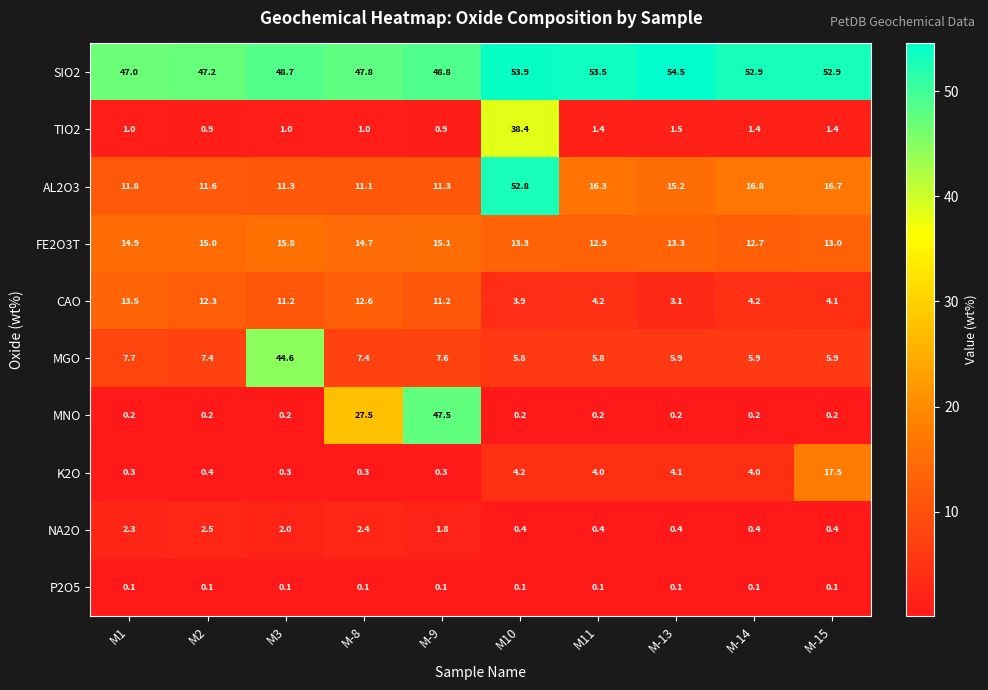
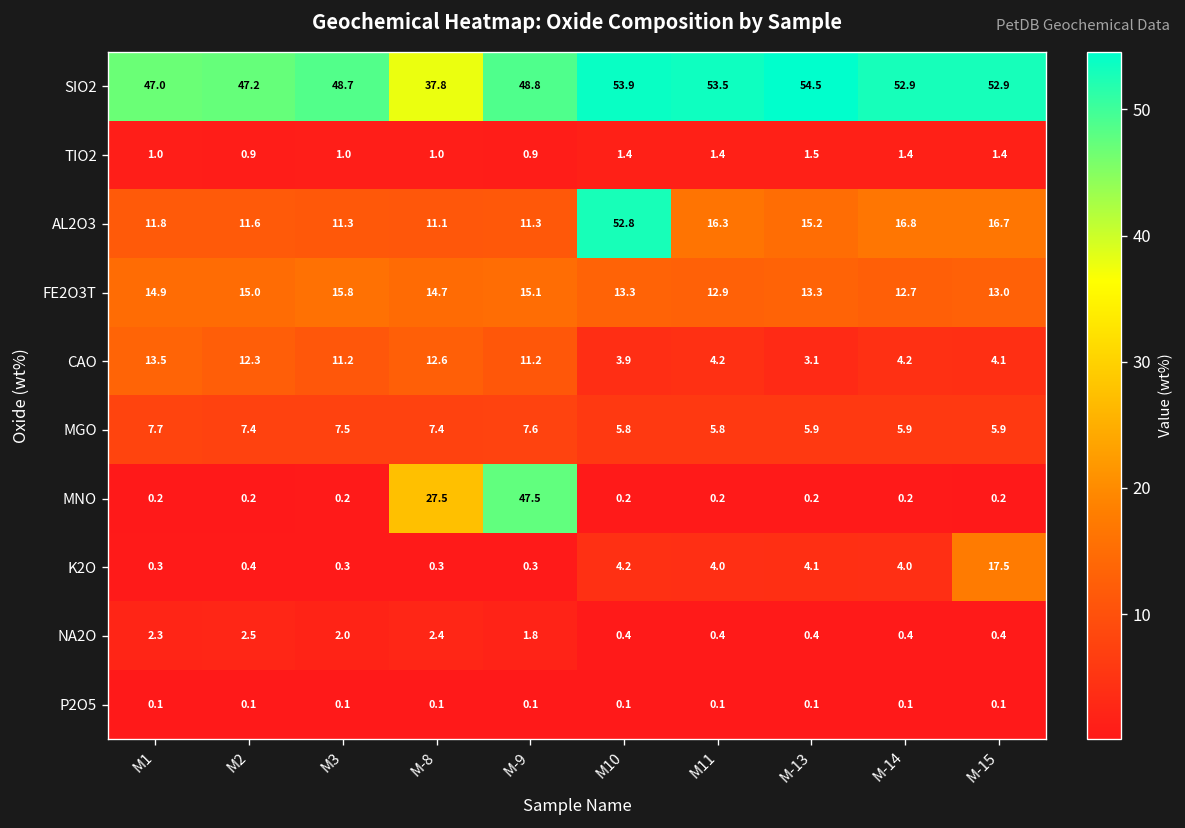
SIO2, M-8: 47.8 -> 37.8
TIO2, M10: 38.4 -> 1.4
MGO, M3: 44.6 -> 7.5
